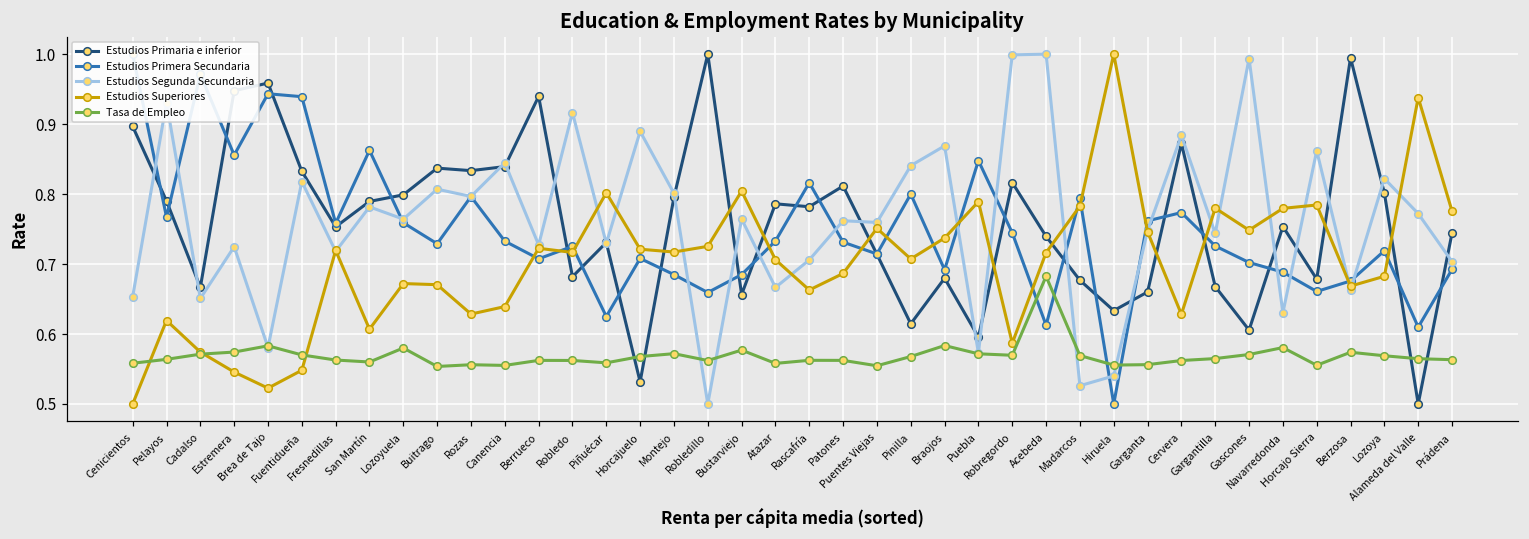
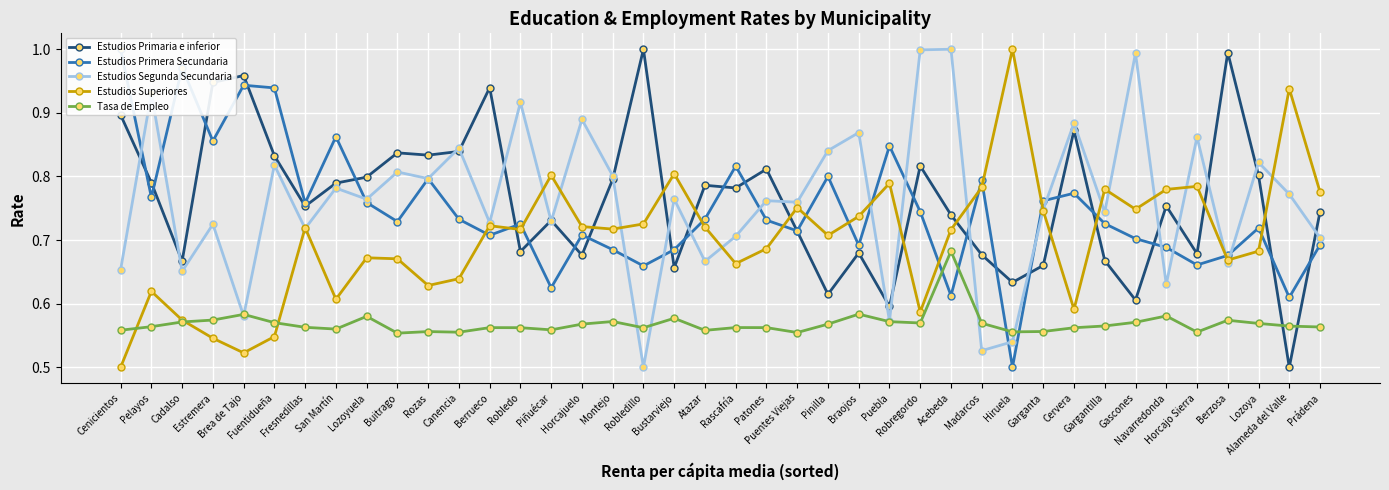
Estudios Primaria e inferior, Horcajuelo: 0.53 -> 0.68
Estudios Superiores, Atazar: 0.71 -> 0.72
Estudios Superiores, Cervera: 0.63 -> 0.59
